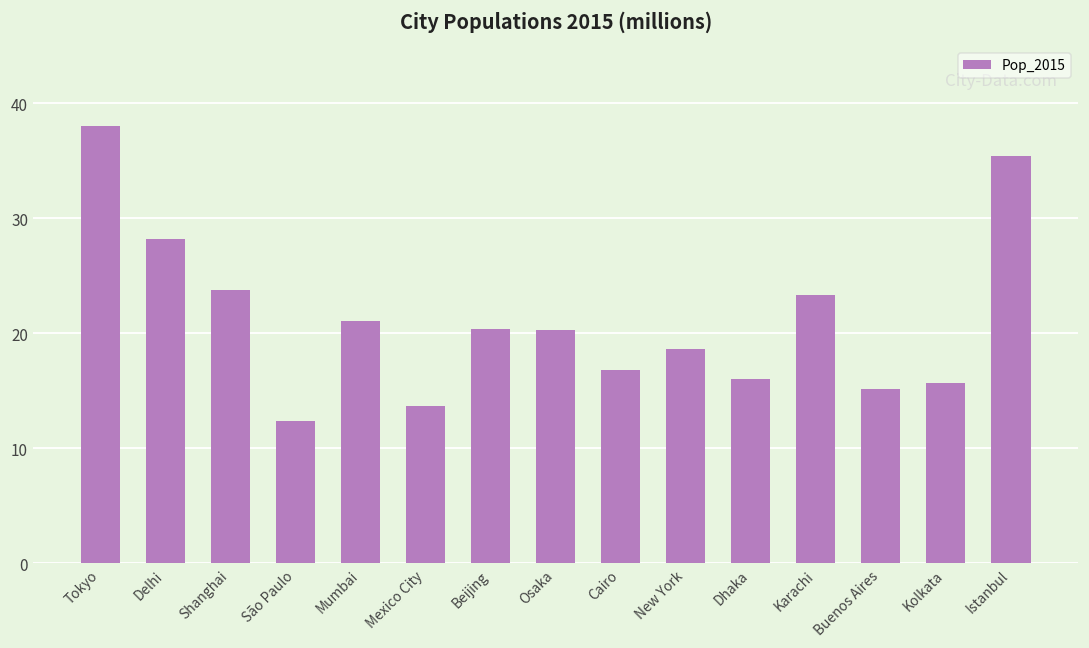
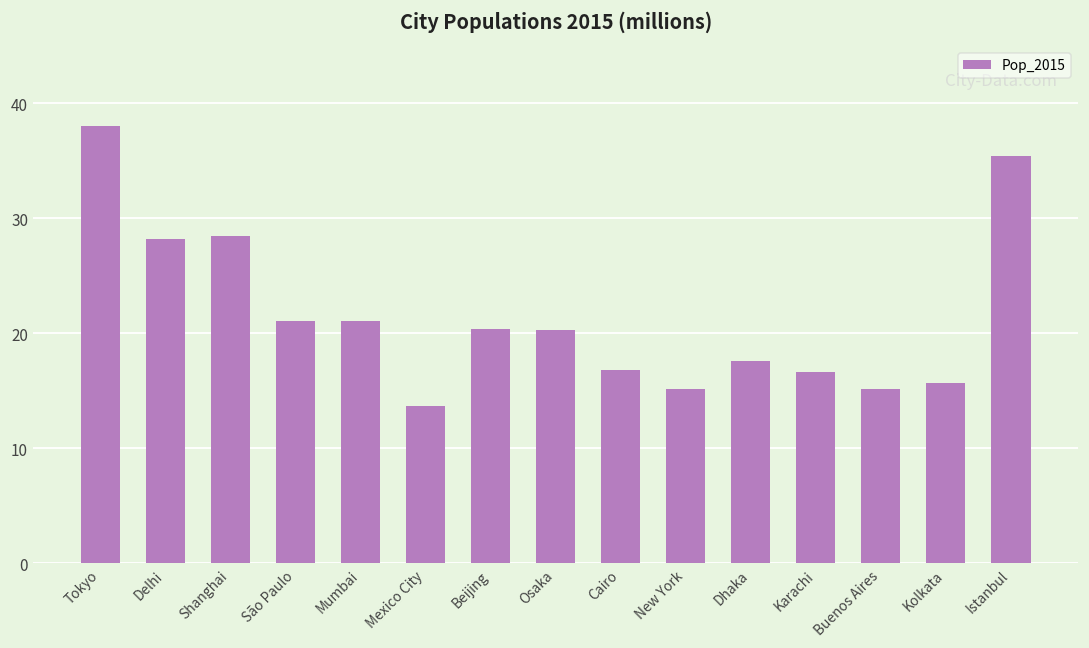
Shanghai: 23.7 -> 28.5
São Paulo: 12.4 -> 21.1
New York: 18.6 -> 15.1
Dhaka: 16.0 -> 17.6
Karachi: 23.3 -> 16.6
